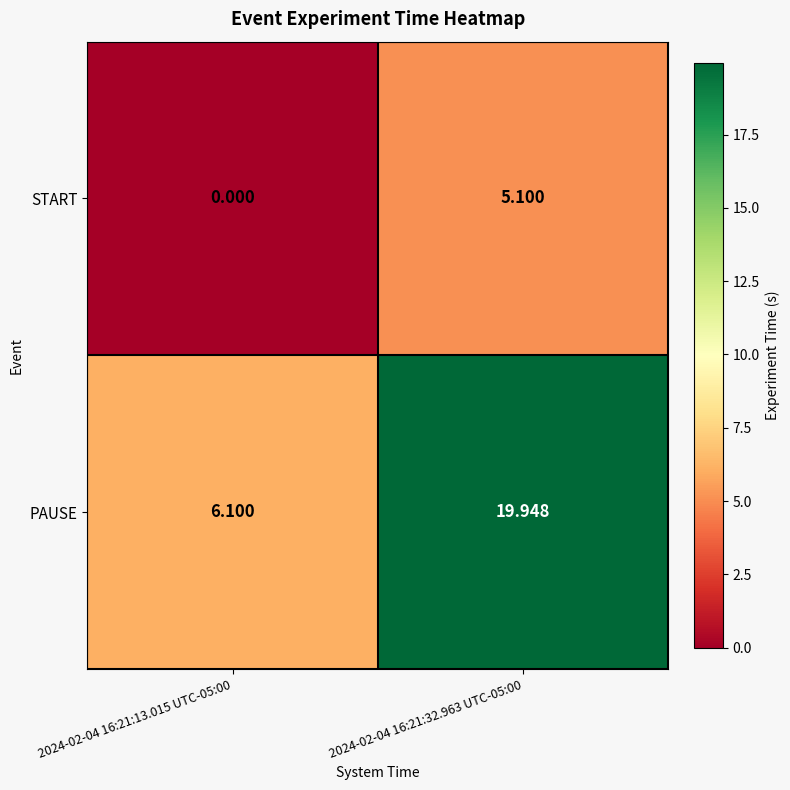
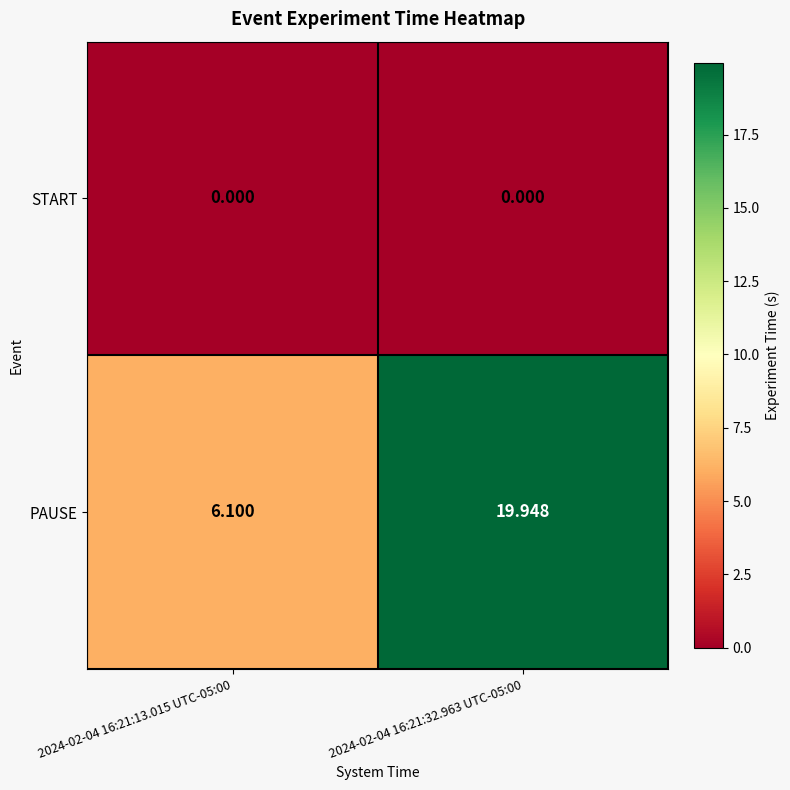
START, 2024-02-04 16:21:32.963 UTC-05:00: 5.100 -> 0.000
